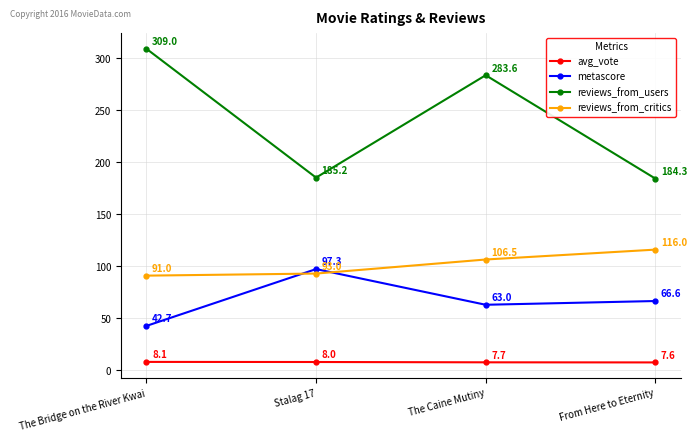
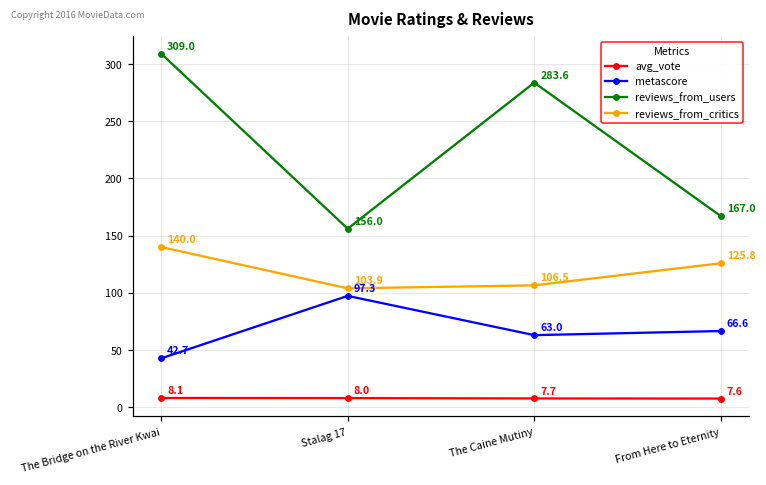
reviews_from_critics, The Bridge on the River Kwai: 91.0 -> 140.0
reviews_from_users, Stalag 17: 185.2 -> 156.0
reviews_from_critics, Stalag 17: 93.0 -> 103.9
reviews_from_users, From Here to Eternity: 184.3 -> 167.0
reviews_from_critics, From Here to Eternity: 116.0 -> 125.8
